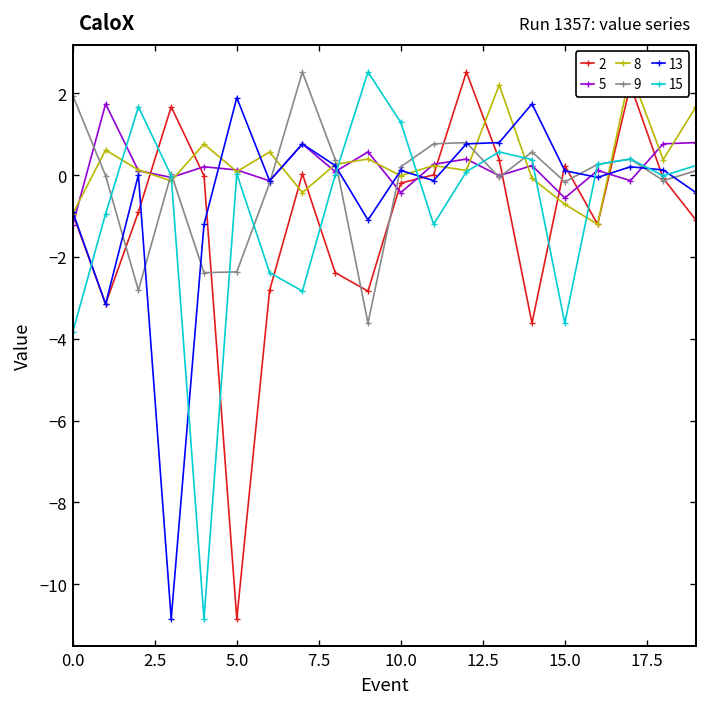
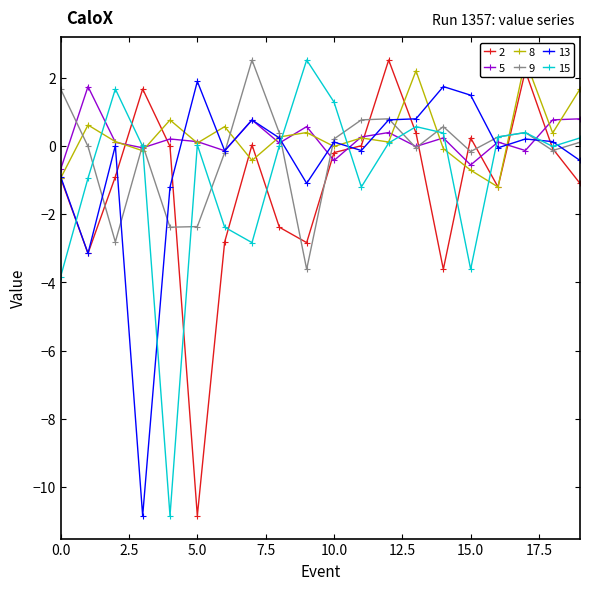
5, 0.0: -1.2 -> -0.7
9, 0.0: 1.9 -> 1.7
13, 15.0: 0.1 -> 1.5
